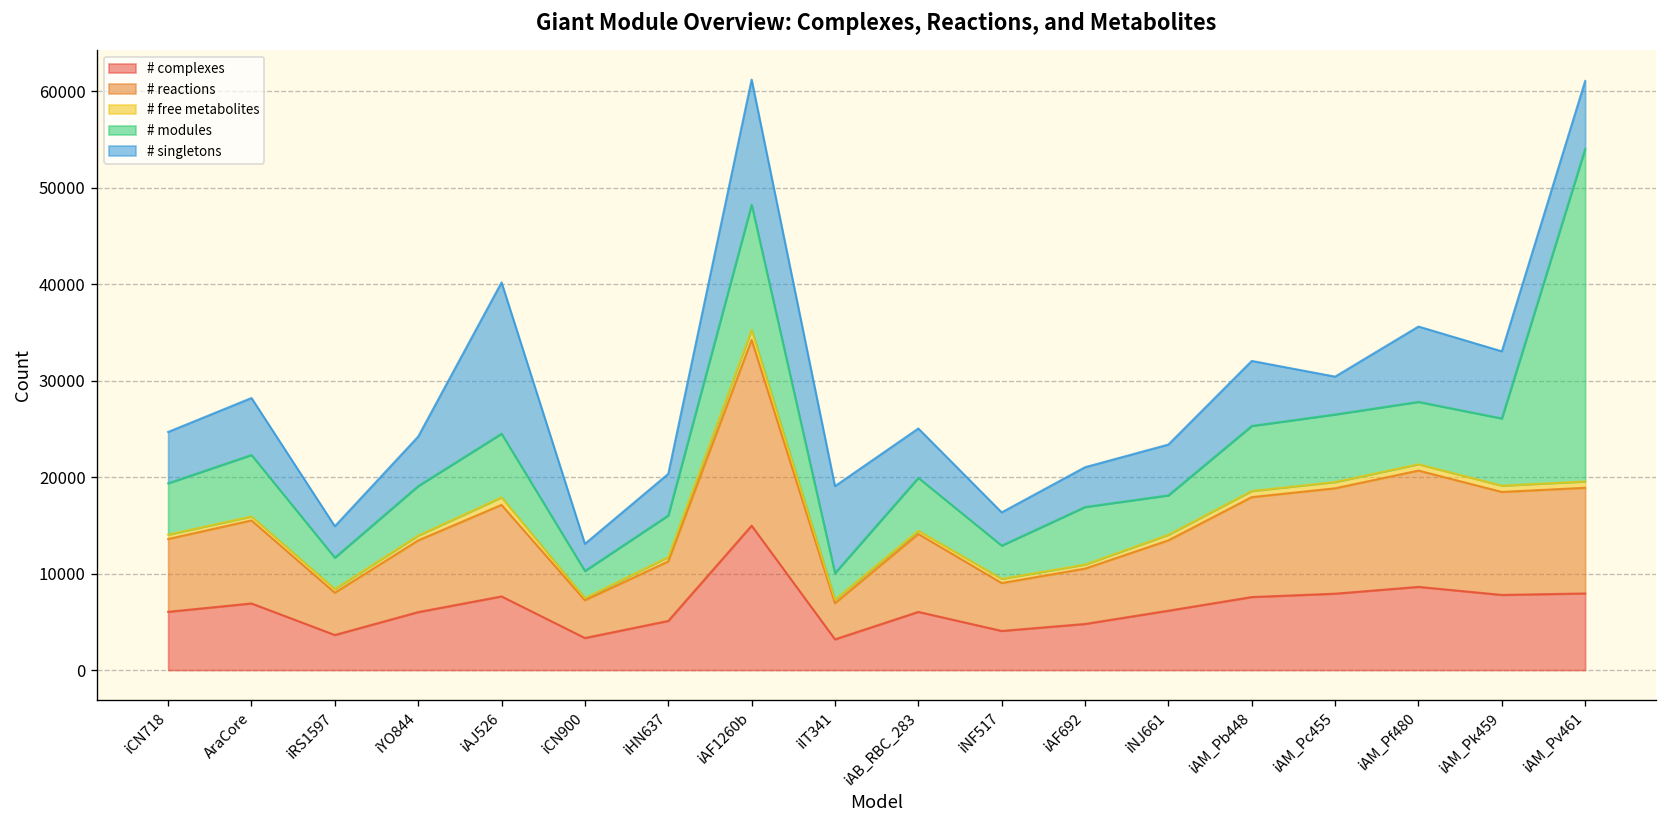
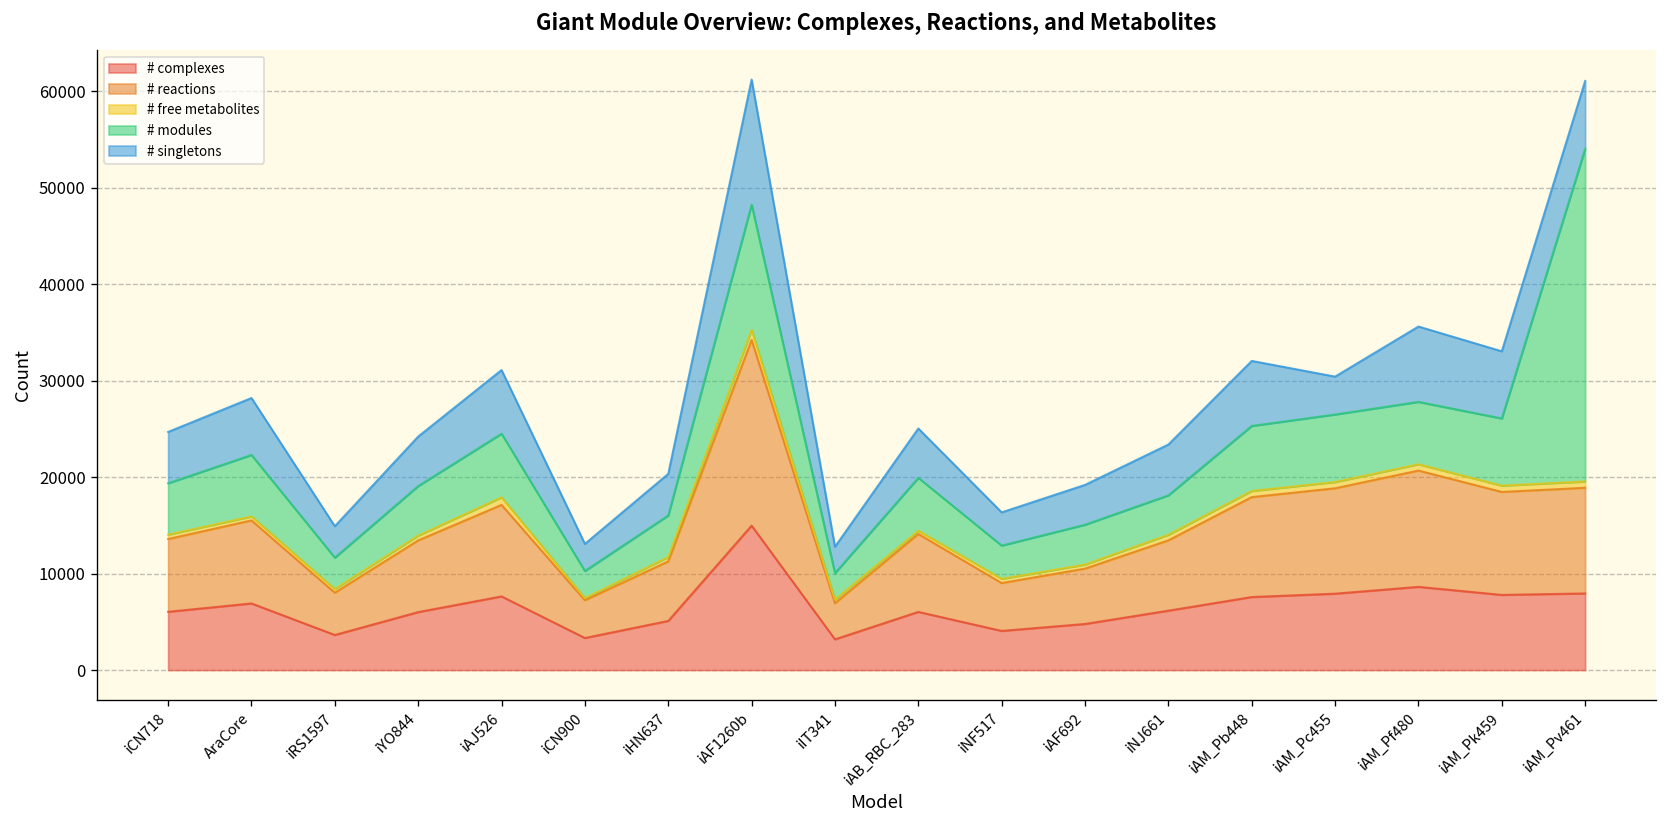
# singletons, iAJ526: 16000 -> 7000
# singletons, iIT341: 9000 -> 3000
# modules, iAF692: 6000 -> 4000
